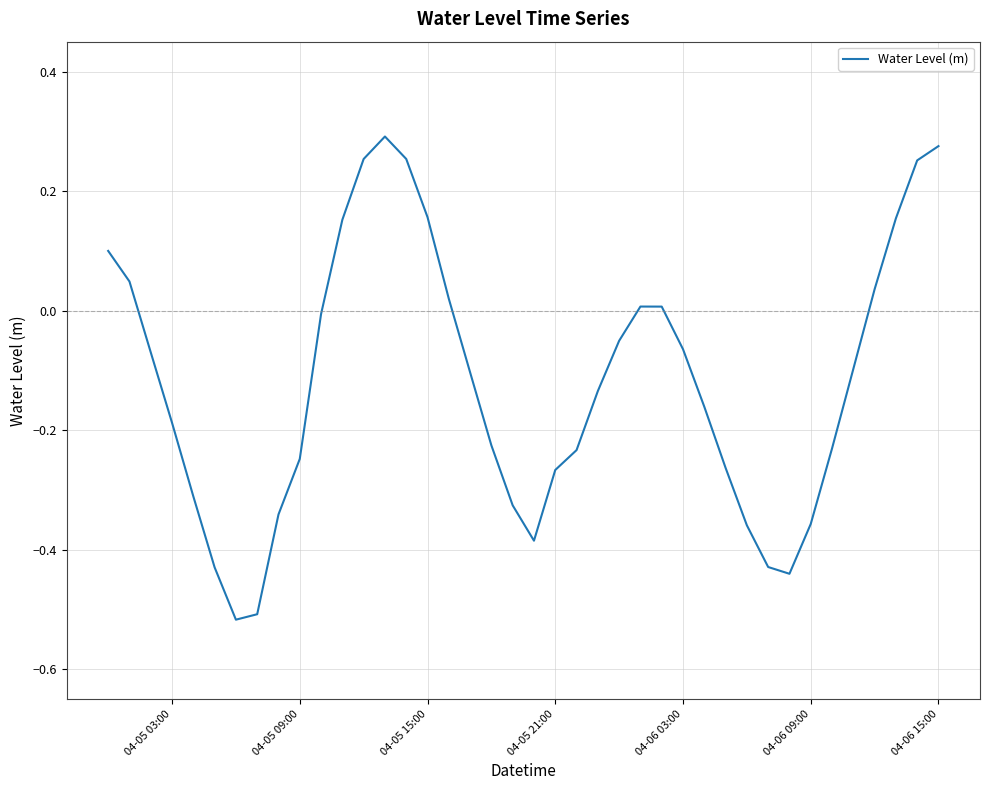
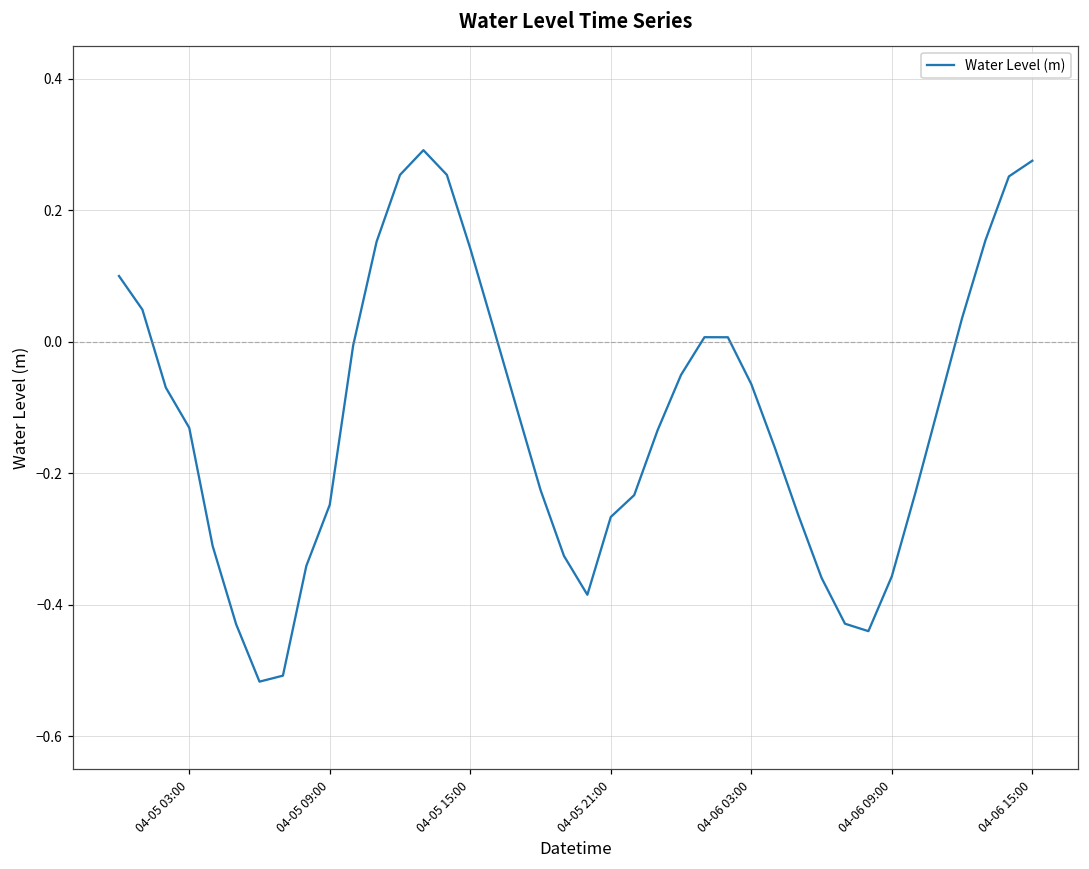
04-05 03:00: -0.19 -> -0.13
04-05 15:00: 0.16 -> 0.14
